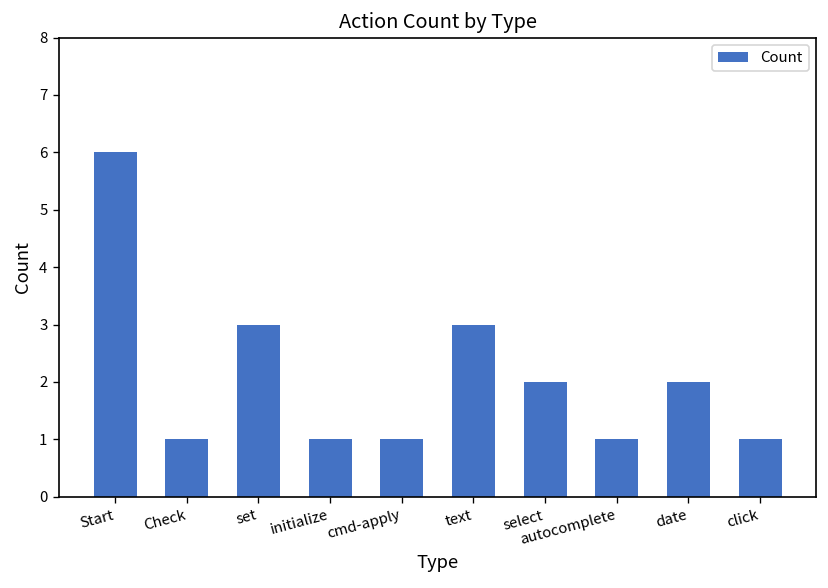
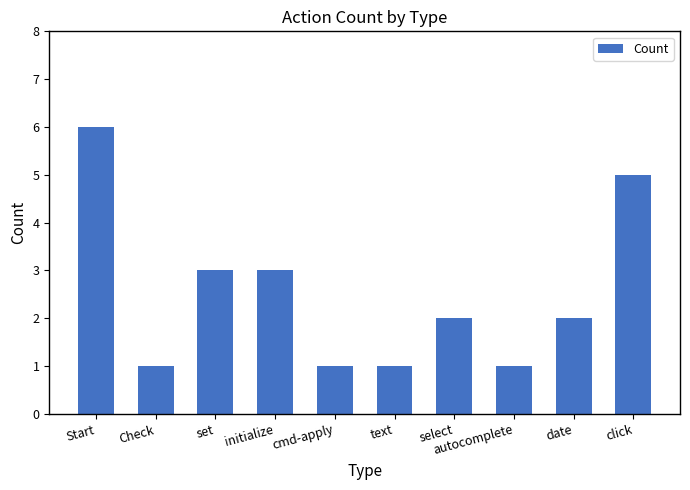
initialize: 1 -> 3
text: 3 -> 1
click: 1 -> 5
